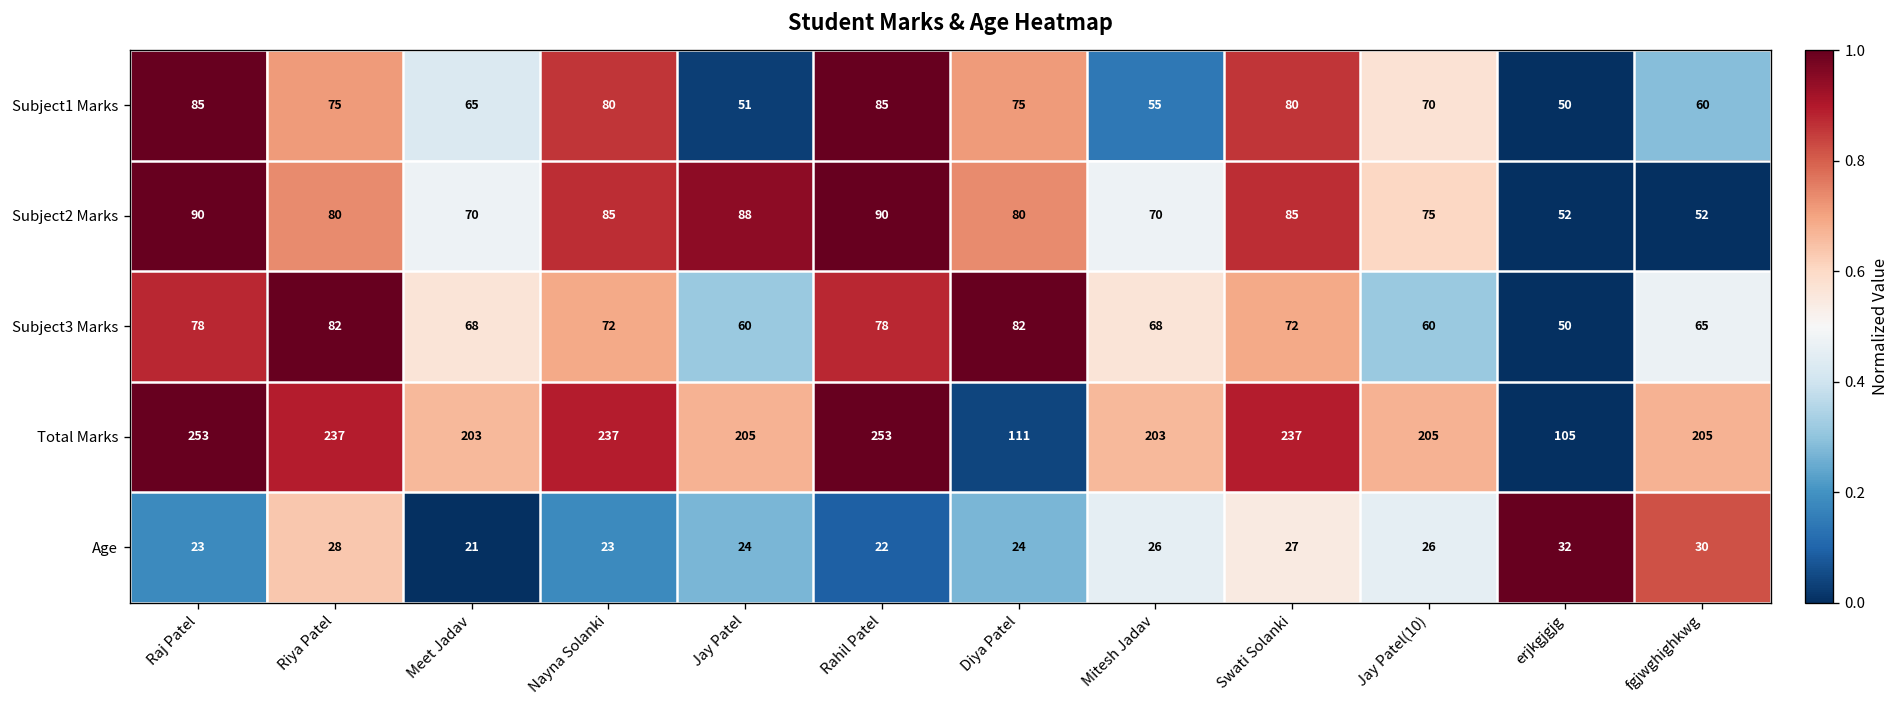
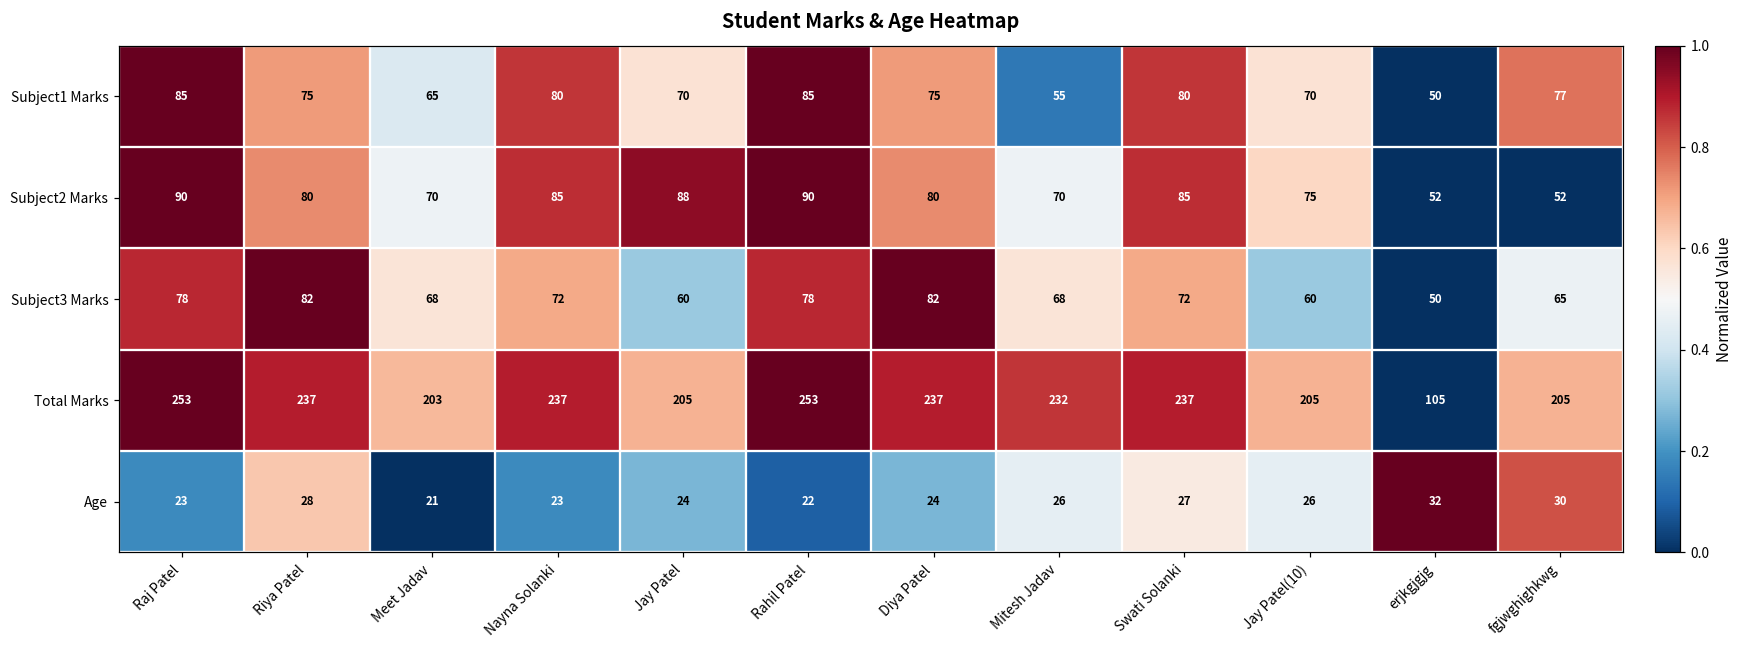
Subject1 Marks, Jay Patel: 51 -> 70
Subject1 Marks, fgjwghighkwg: 60 -> 77
Total Marks, Diya Patel: 111 -> 237
Total Marks, Mitesh Jadav: 203 -> 232
